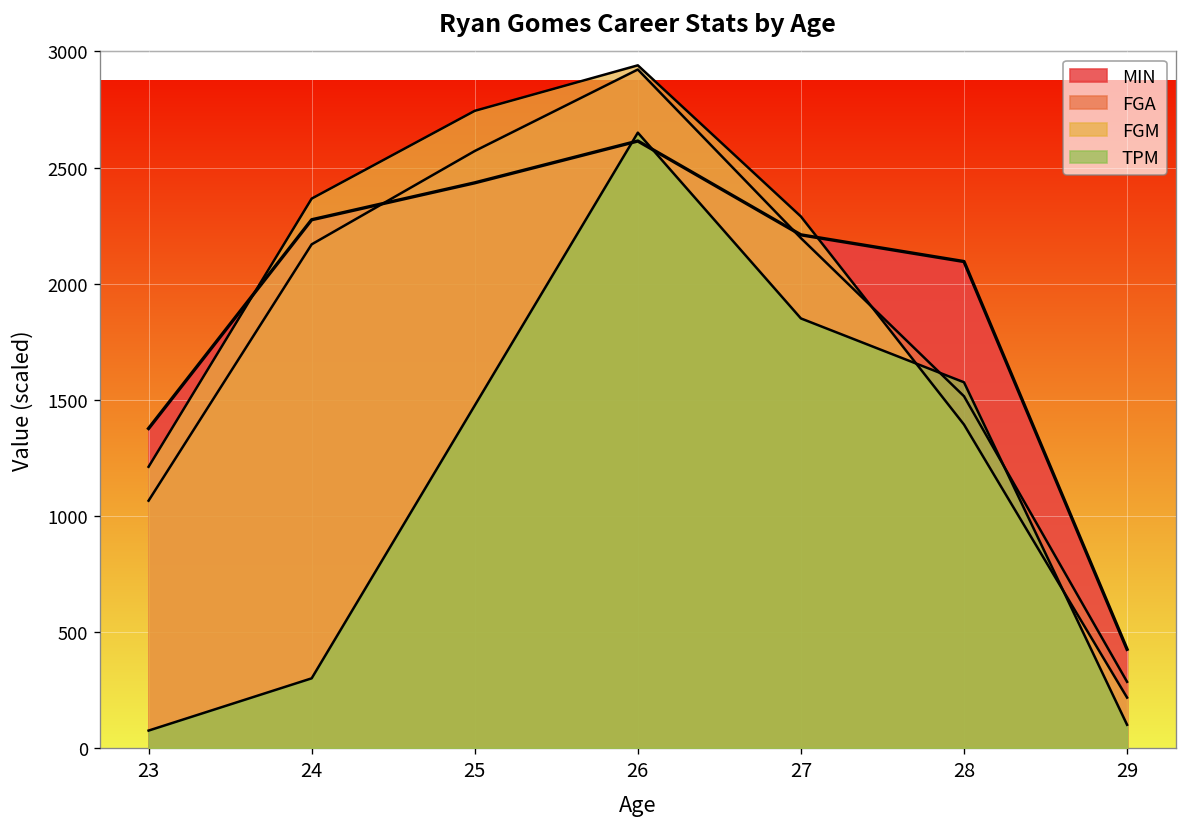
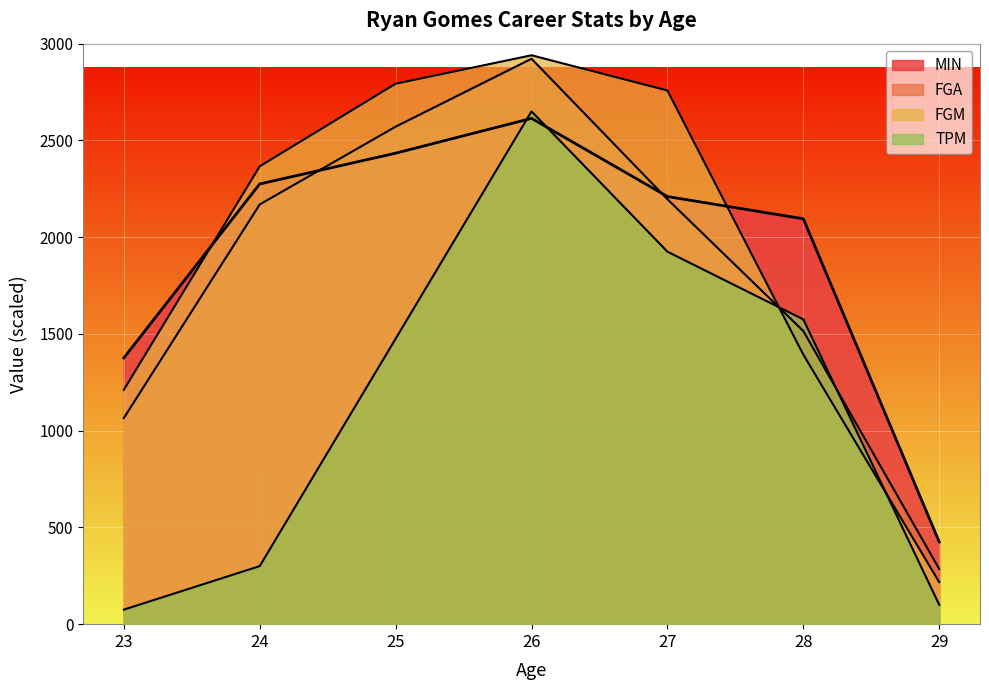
FGM, 25: 2740 -> 2790
FGM, 27: 2290 -> 2760
TPM, 27: 1850 -> 1930
